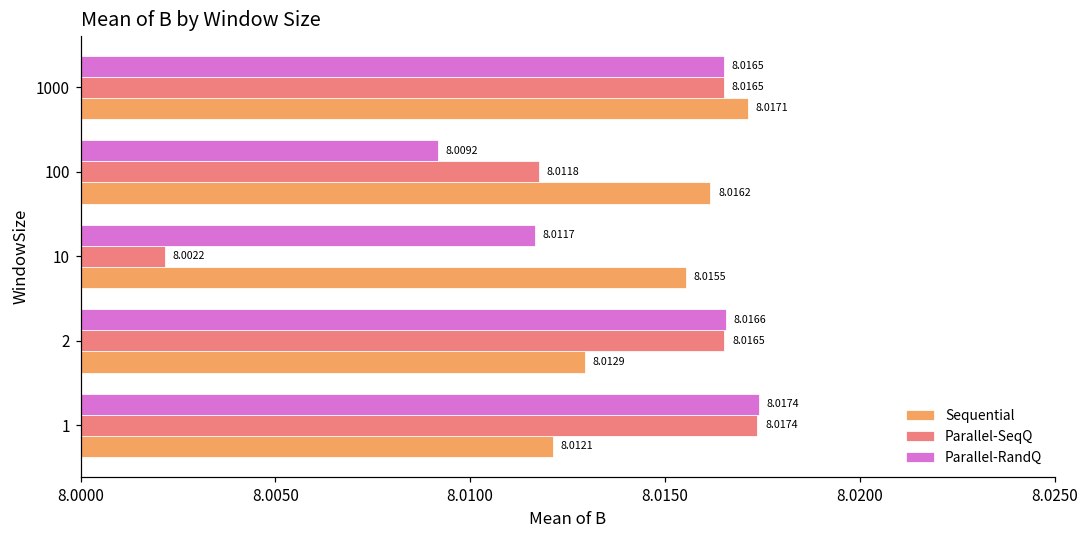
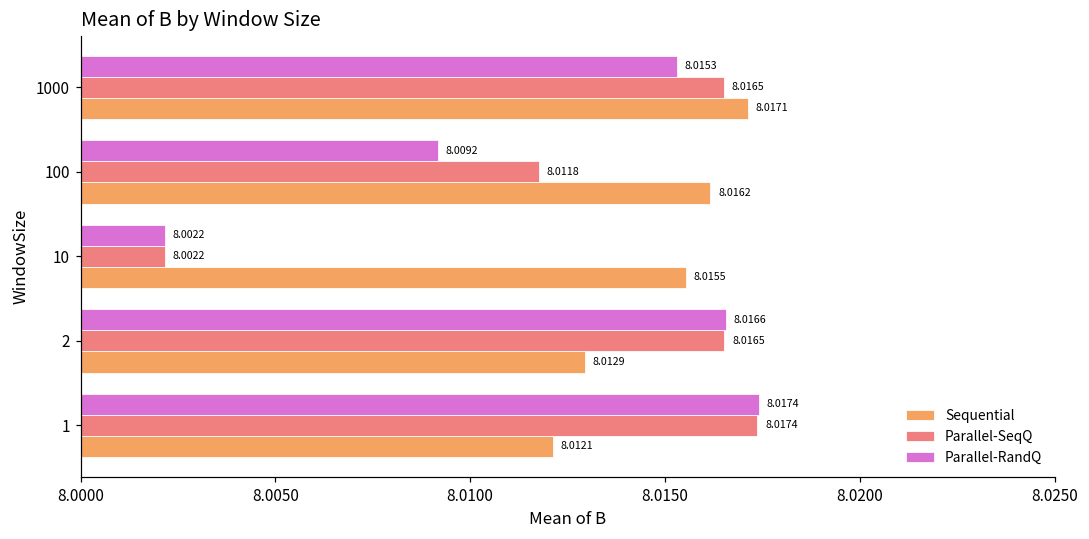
Parallel-RandQ, 1000: 8.0165 -> 8.0153
Parallel-RandQ, 10: 8.0117 -> 8.0022
